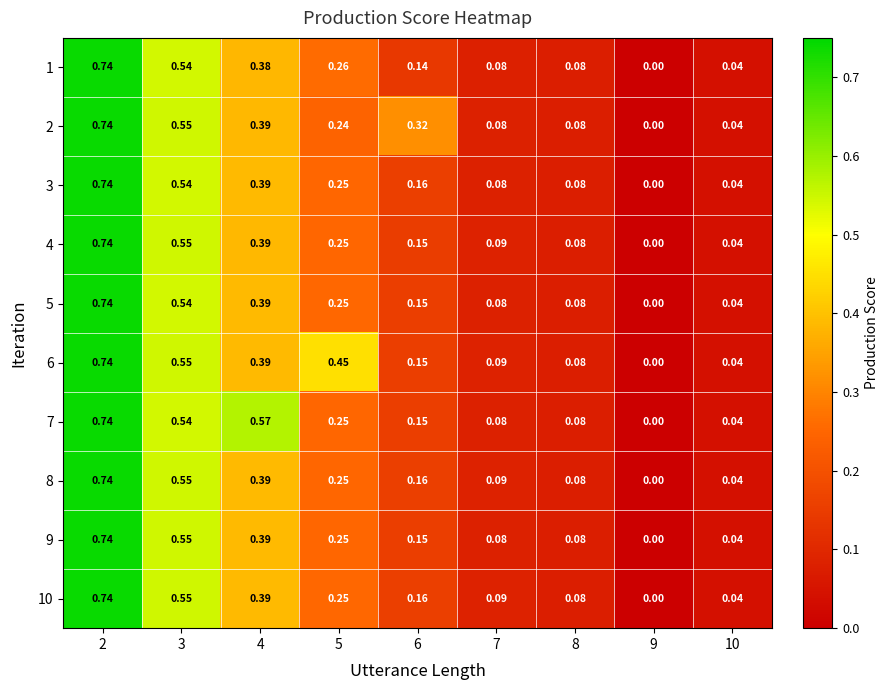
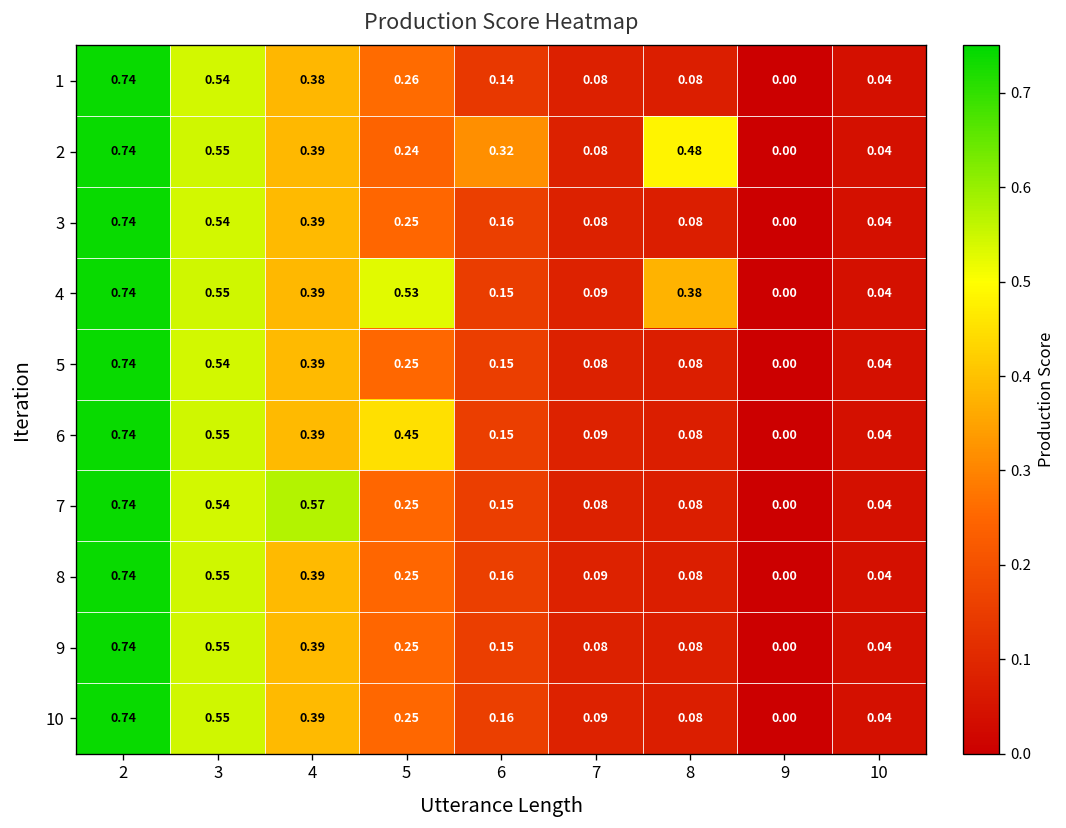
2, 8: 0.08 -> 0.48
4, 5: 0.25 -> 0.53
4, 8: 0.08 -> 0.38
